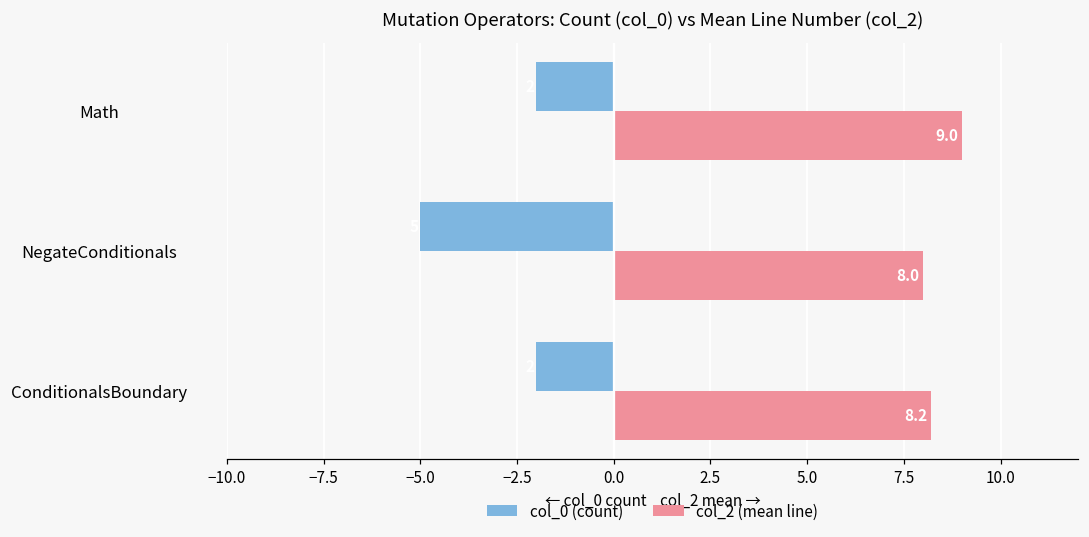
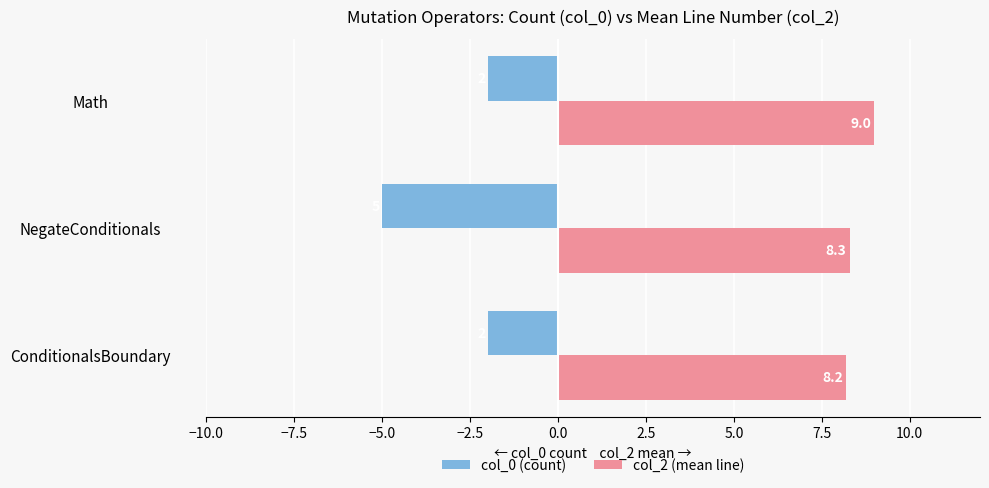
col_2 (mean line), NegateConditionals: 8.0 -> 8.3
